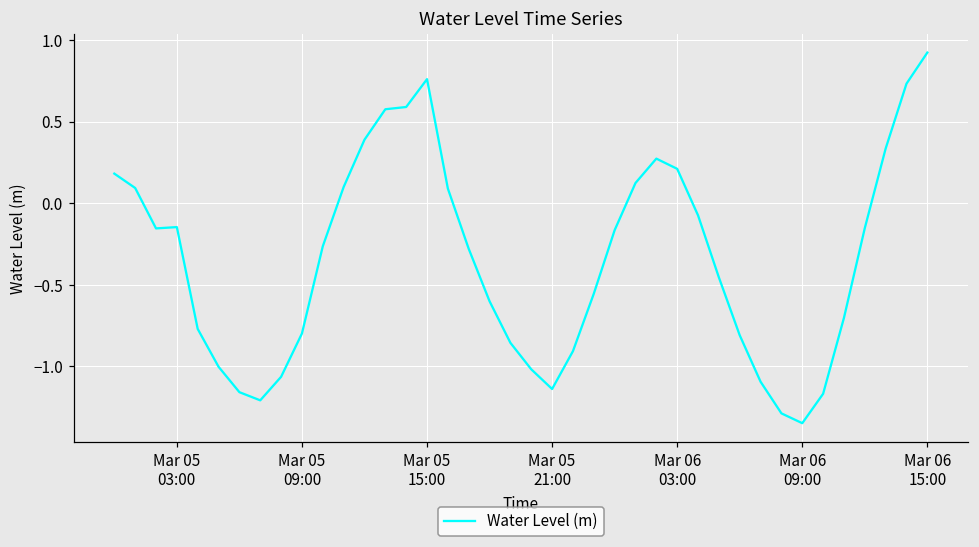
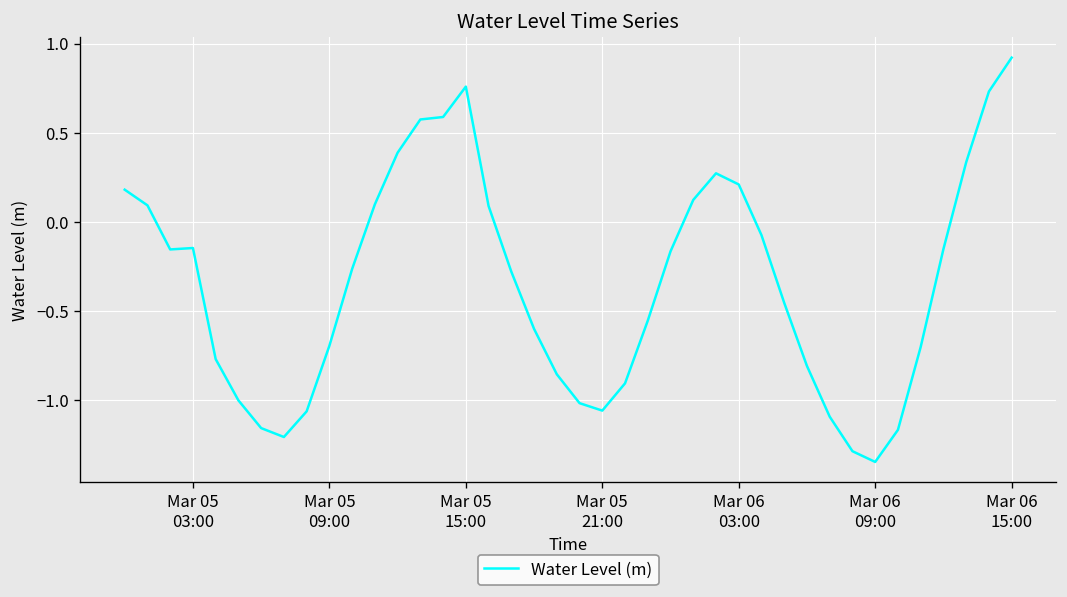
Mar 05 09:00: -0.80 -> -0.70
Mar 05 21:00: -1.14 -> -1.06
